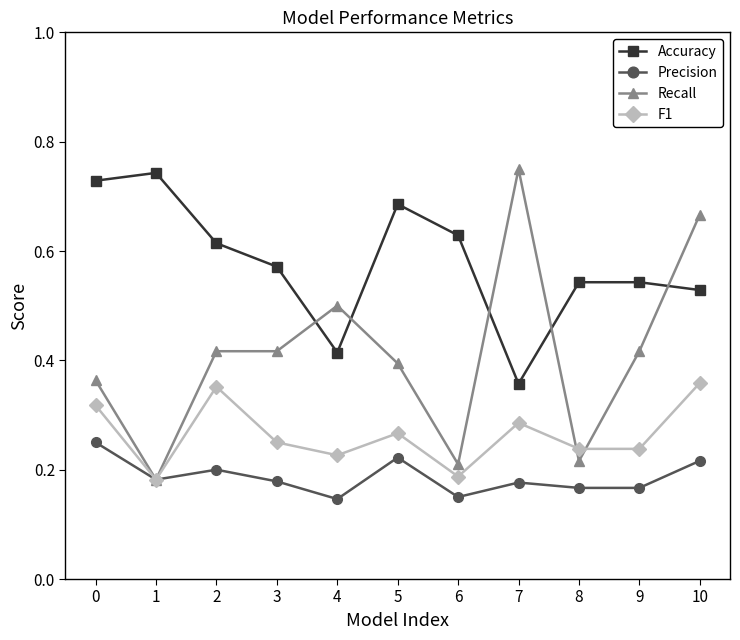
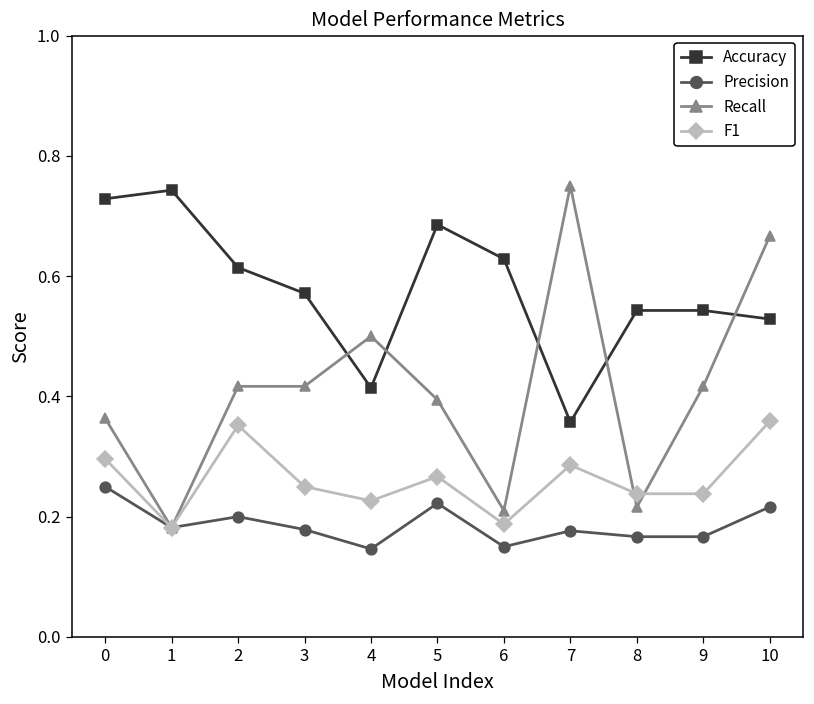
F1, 0: 0.32 -> 0.30
